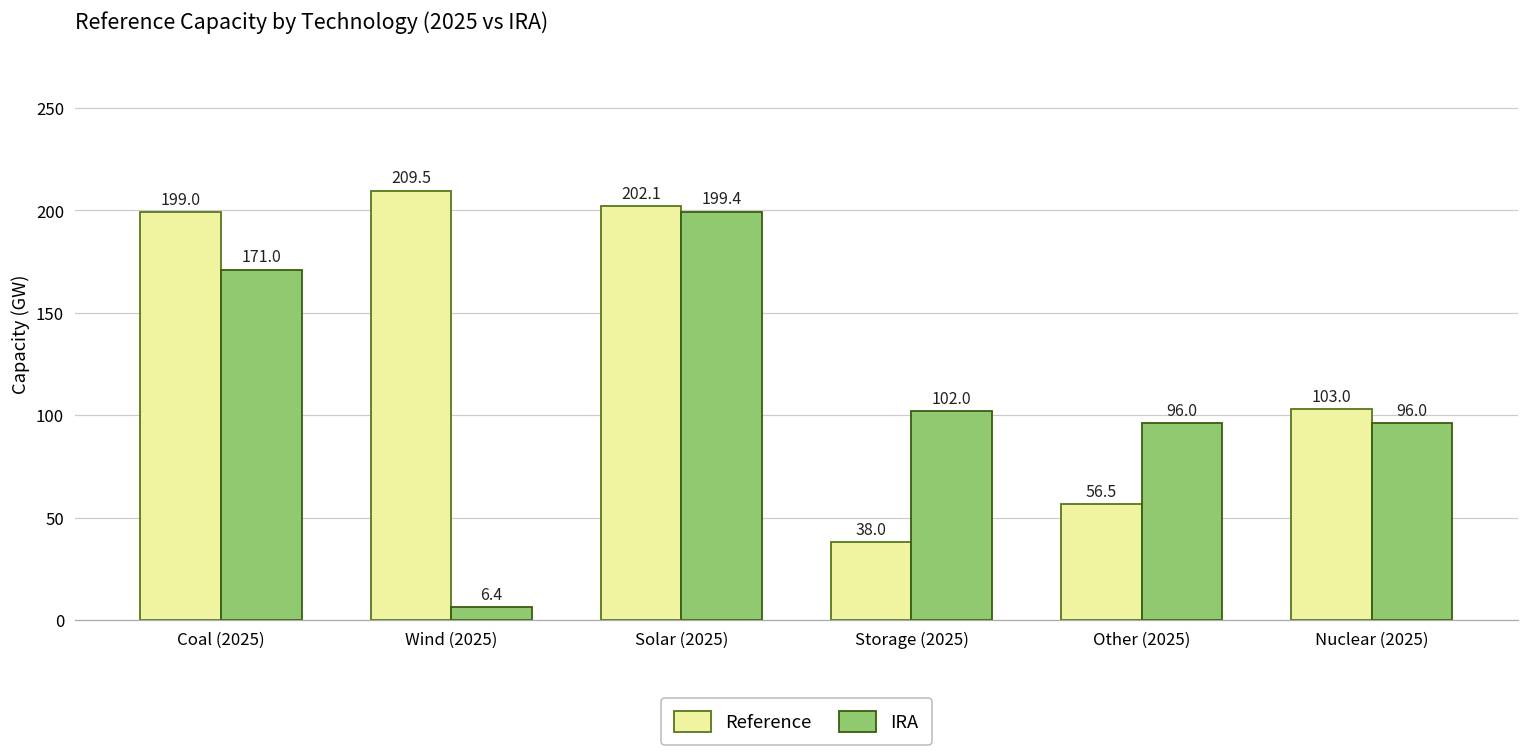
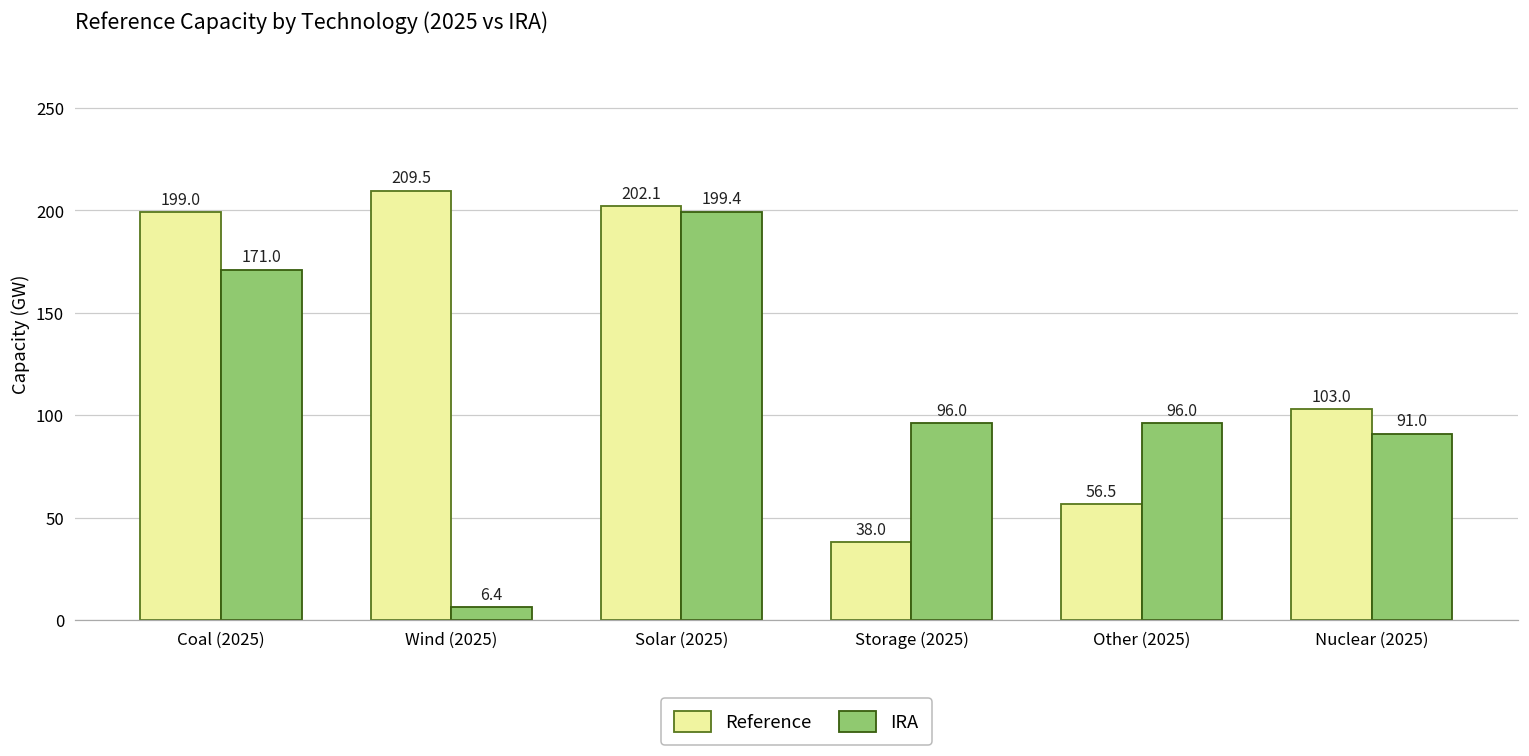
IRA, Storage (2025): 102.0 -> 96.0
IRA, Nuclear (2025): 96.0 -> 91.0
